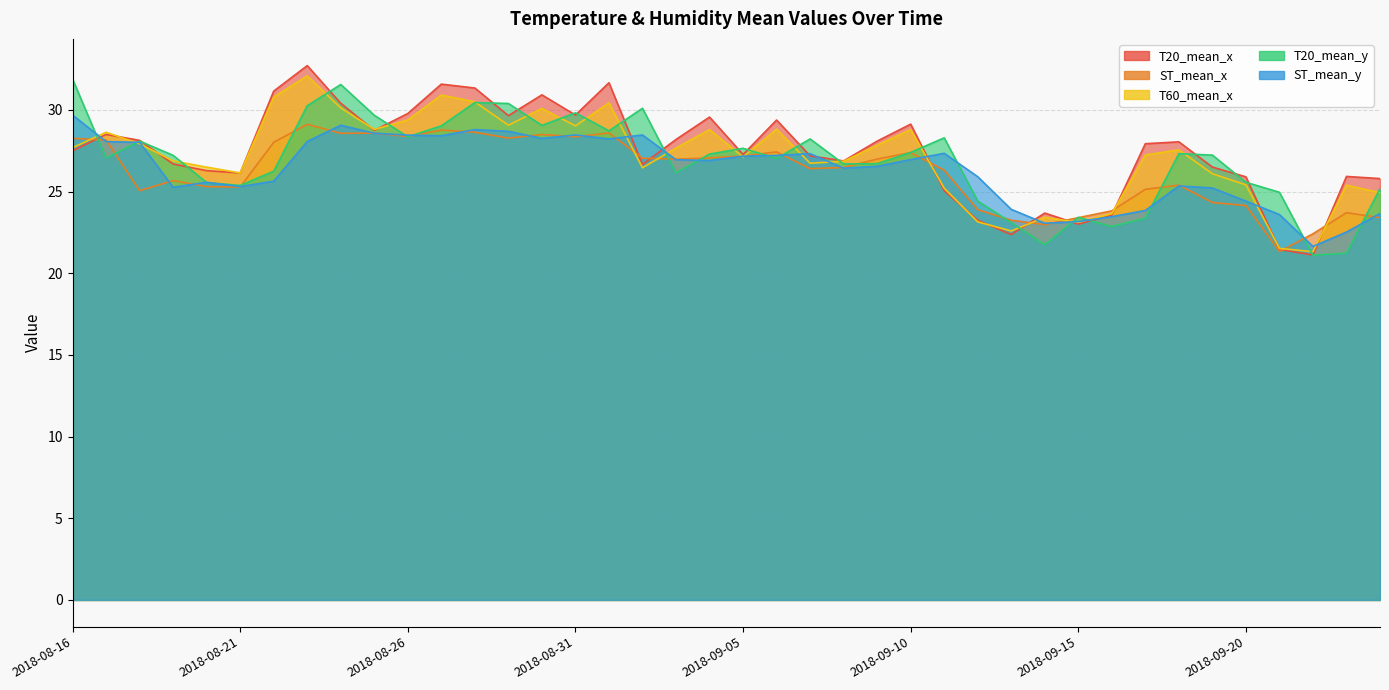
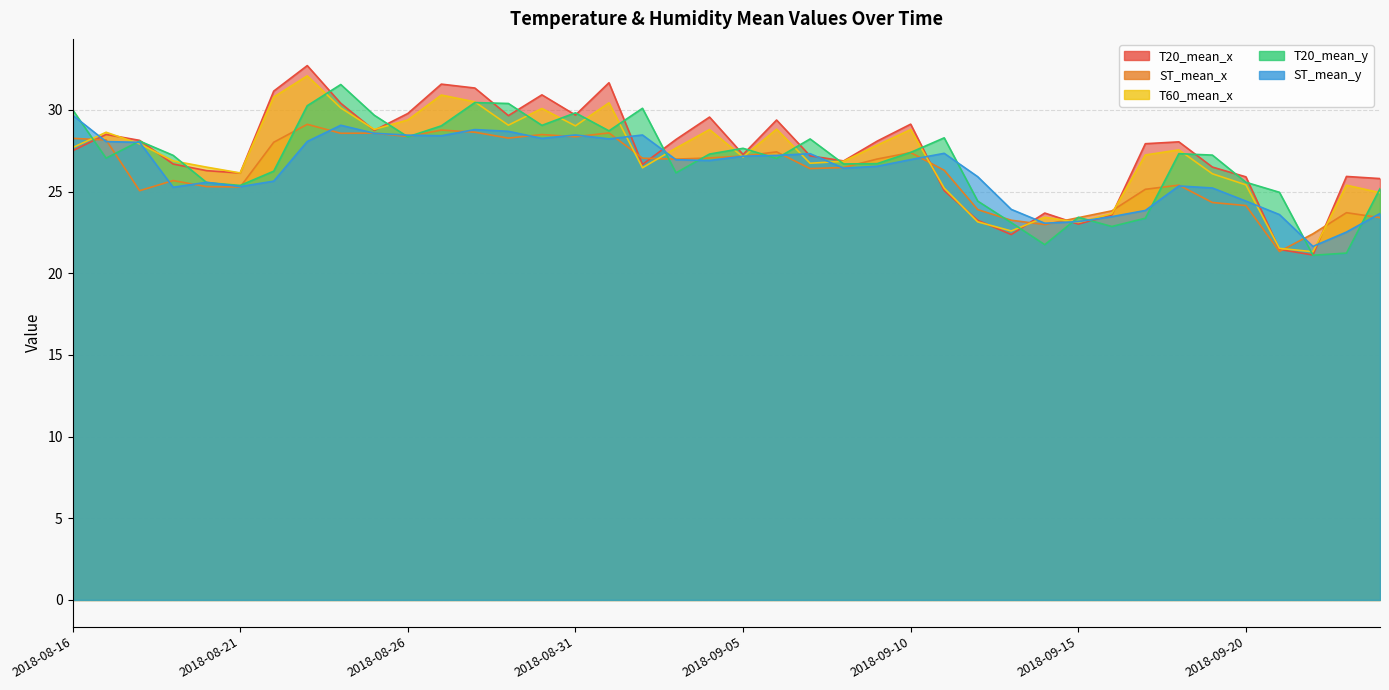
T20_mean_y, 2018-08-16: 31.9 -> 30.0
